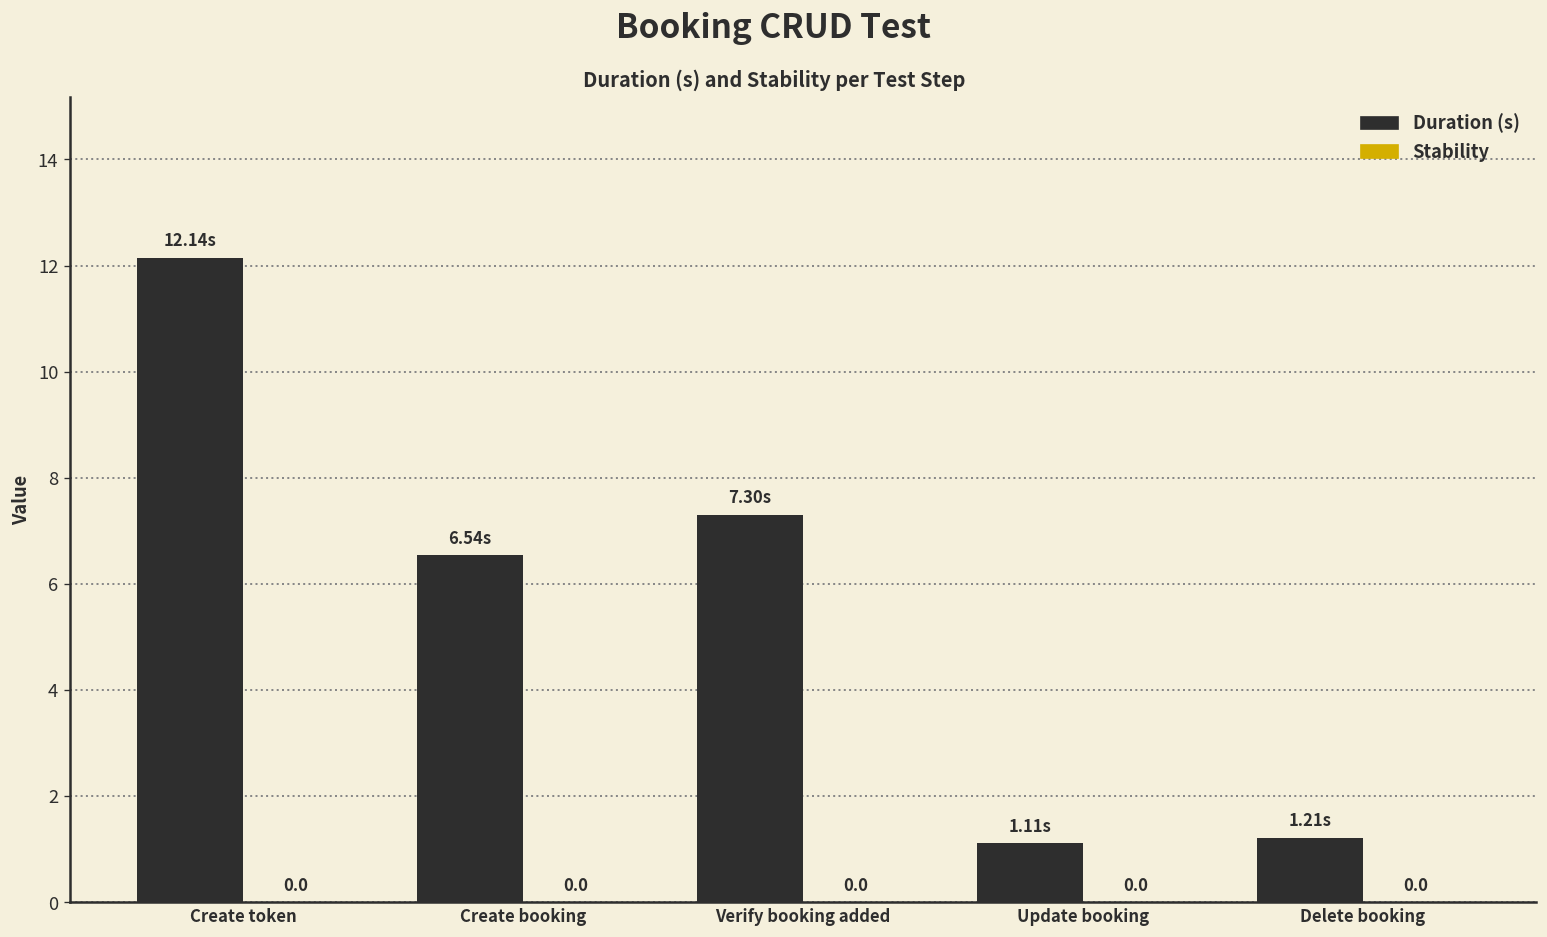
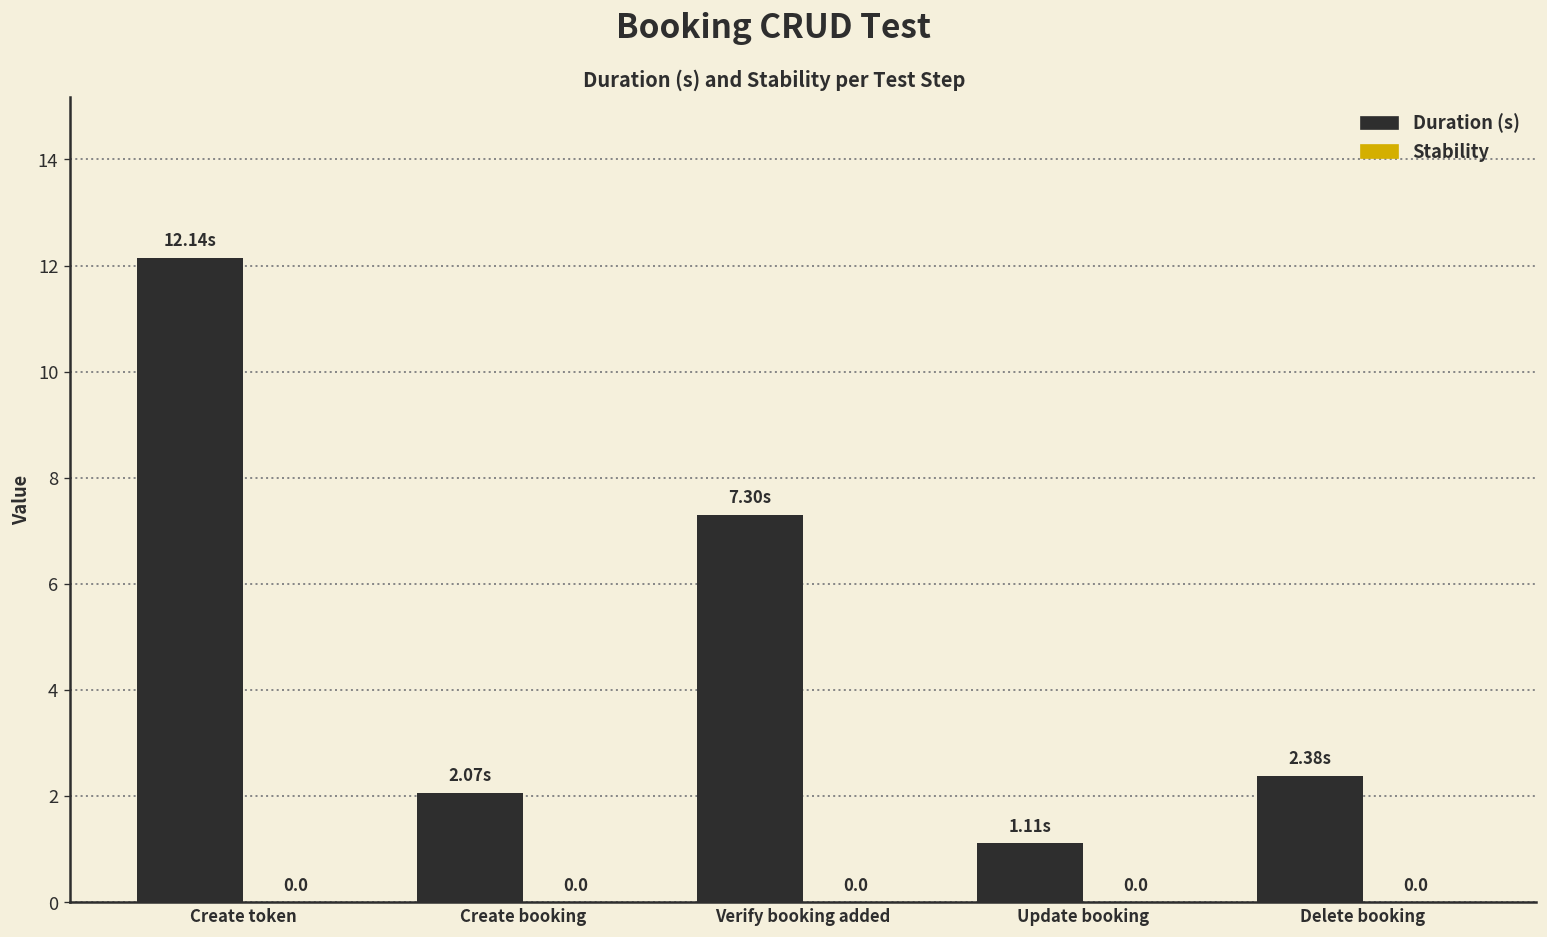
Duration (s), Create booking: 6.54s -> 2.07s
Duration (s), Delete booking: 1.21s -> 2.38s
